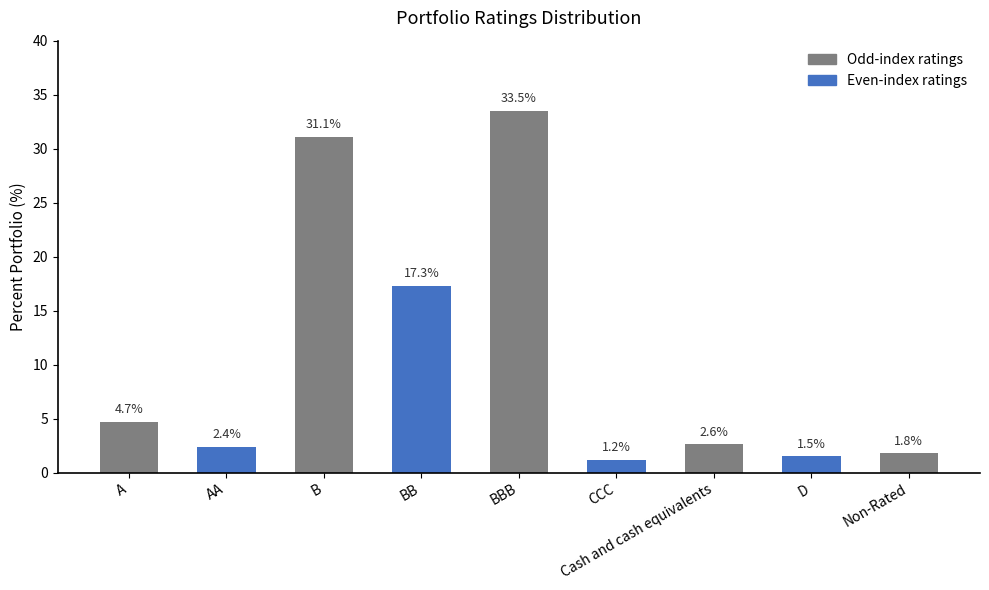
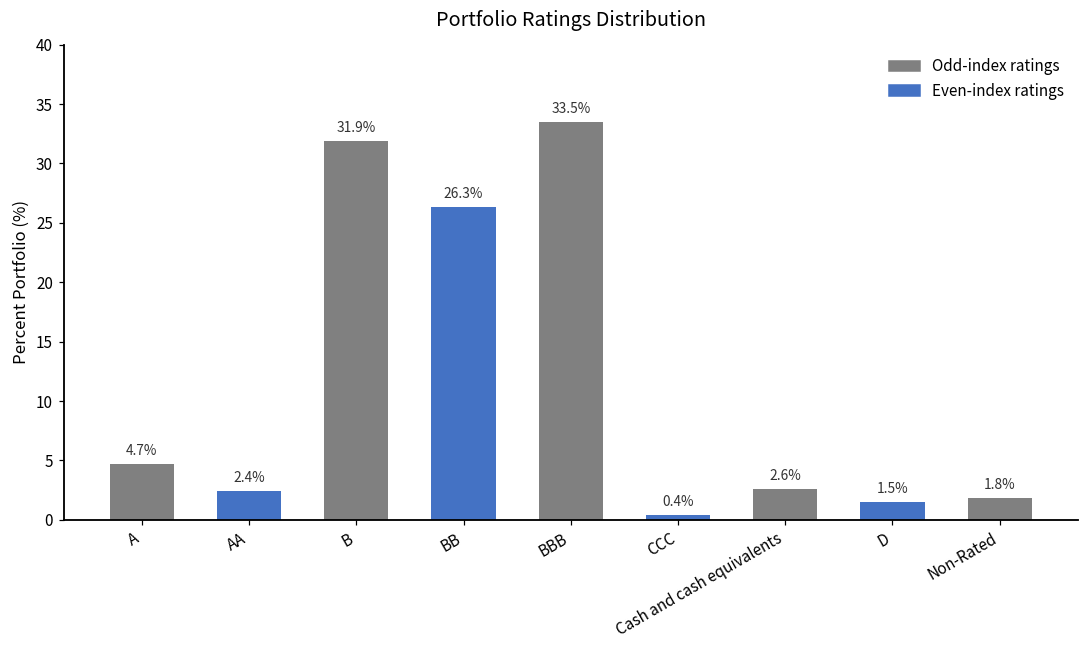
B: 31.1% -> 31.9%
BB: 17.3% -> 26.3%
CCC: 1.2% -> 0.4%
